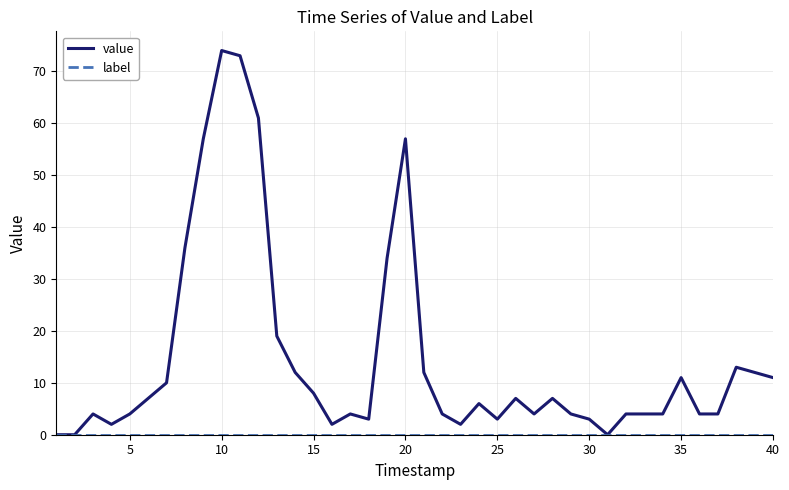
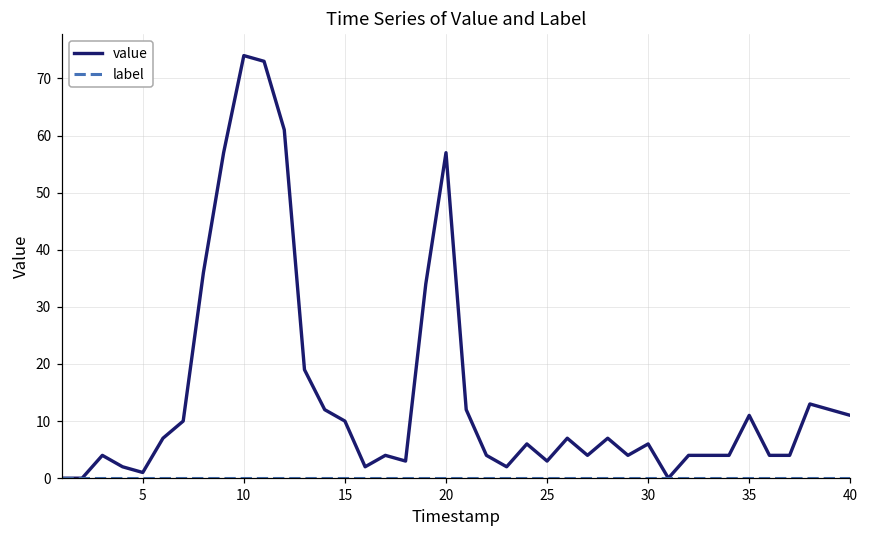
value, 5: 4 -> 1
value, 15: 8 -> 10
value, 30: 3 -> 6
